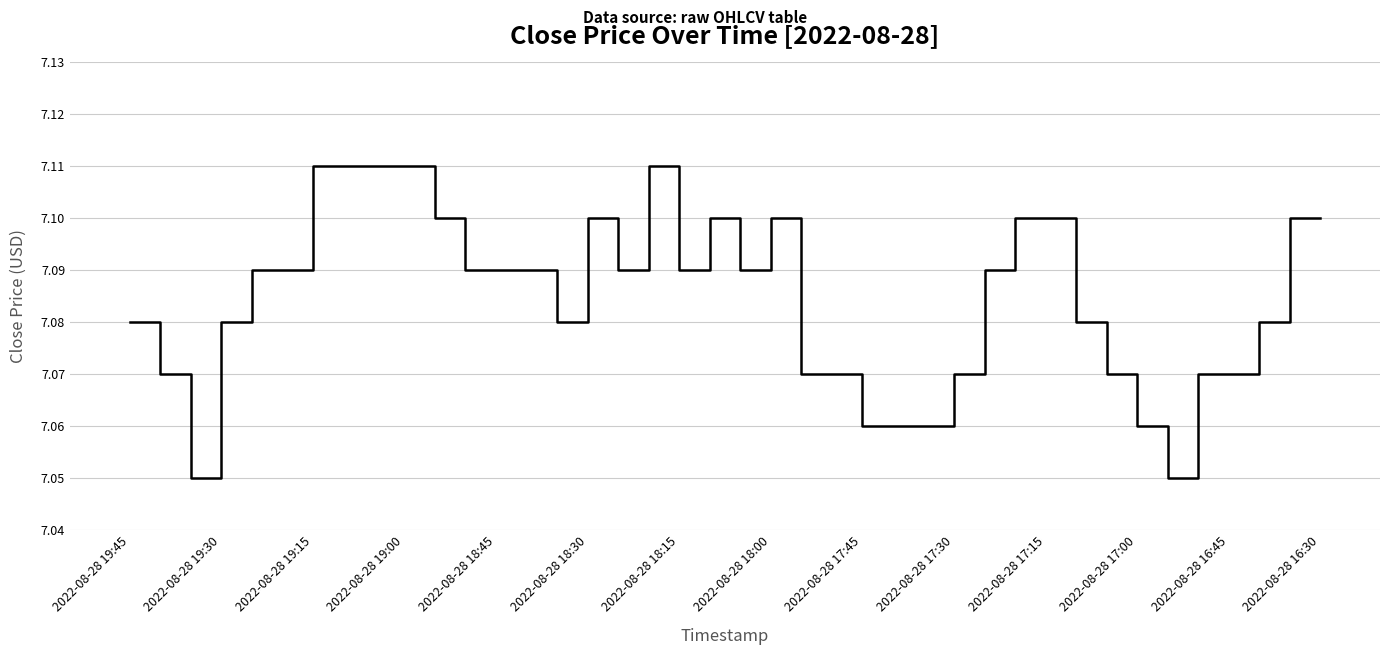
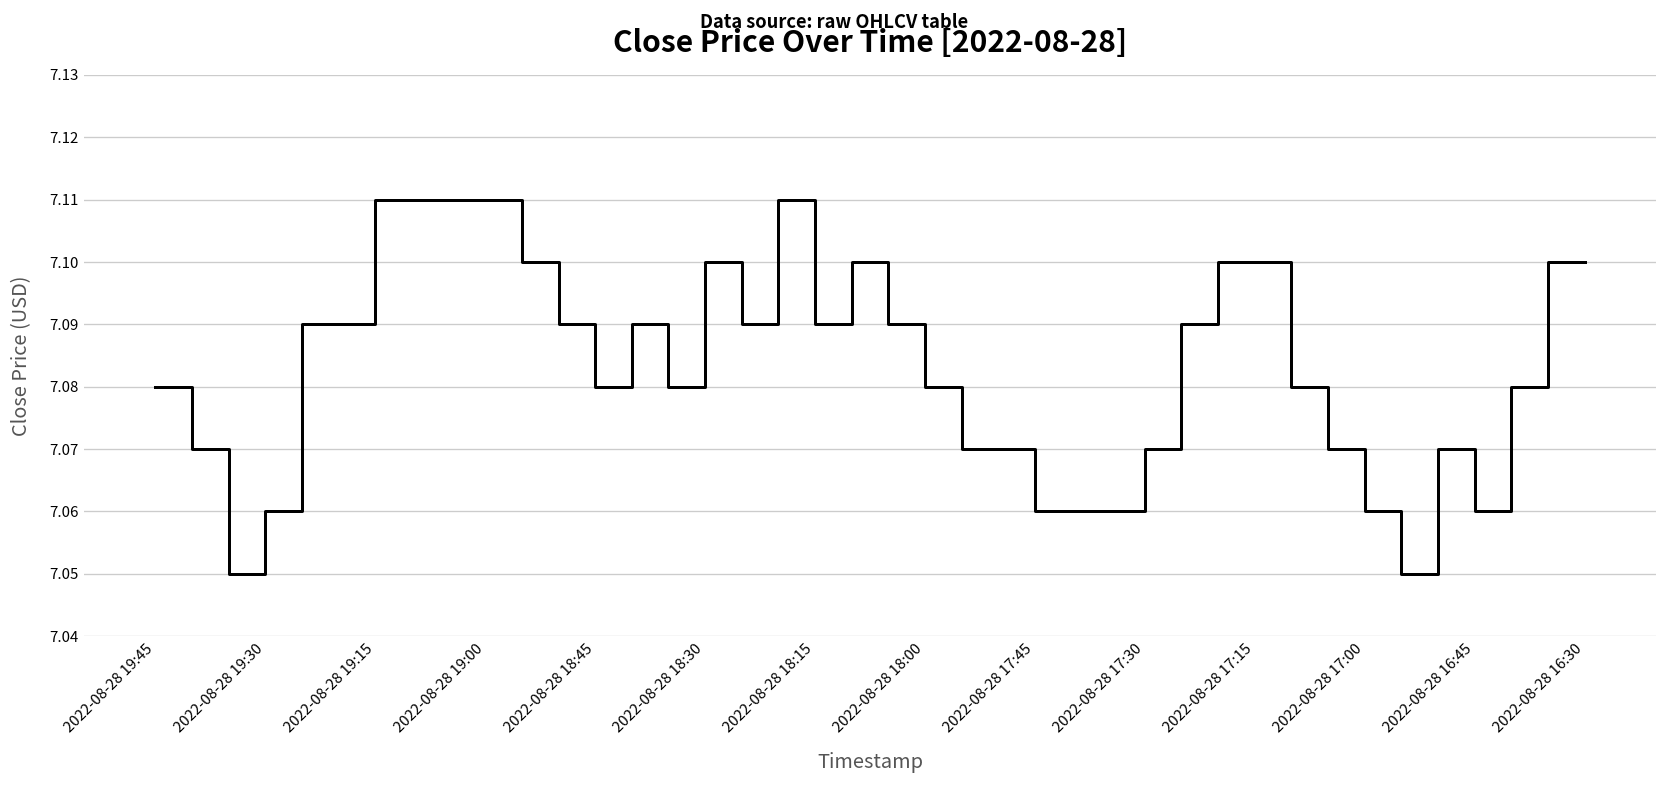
2022-08-28 19:30: 7.08 -> 7.06
2022-08-28 18:45: 7.09 -> 7.08
2022-08-28 18:00: 7.10 -> 7.08
2022-08-28 16:45: 7.07 -> 7.06
